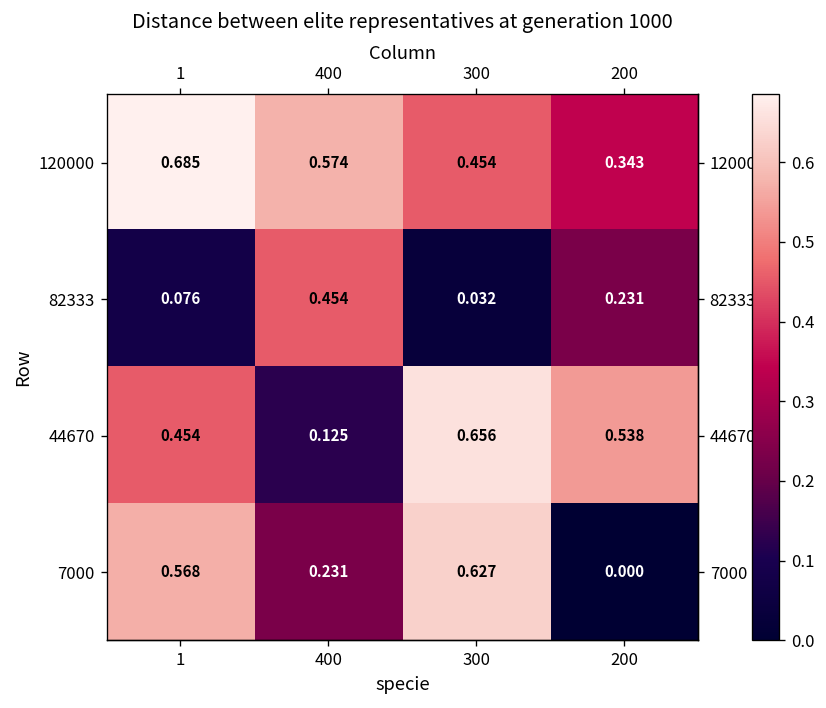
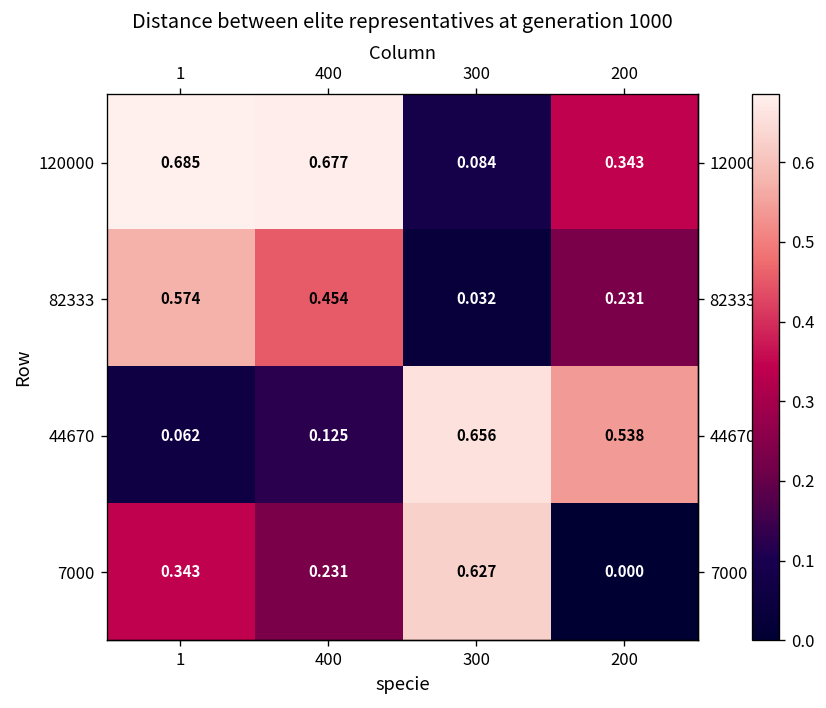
120000, 400: 0.574 -> 0.677
120000, 300: 0.454 -> 0.084
82333, 1: 0.076 -> 0.574
44670, 1: 0.454 -> 0.062
7000, 1: 0.568 -> 0.343
